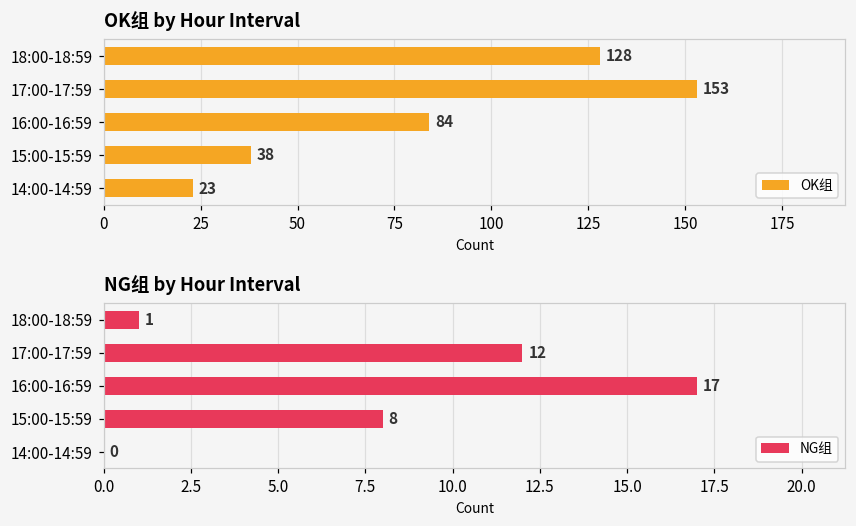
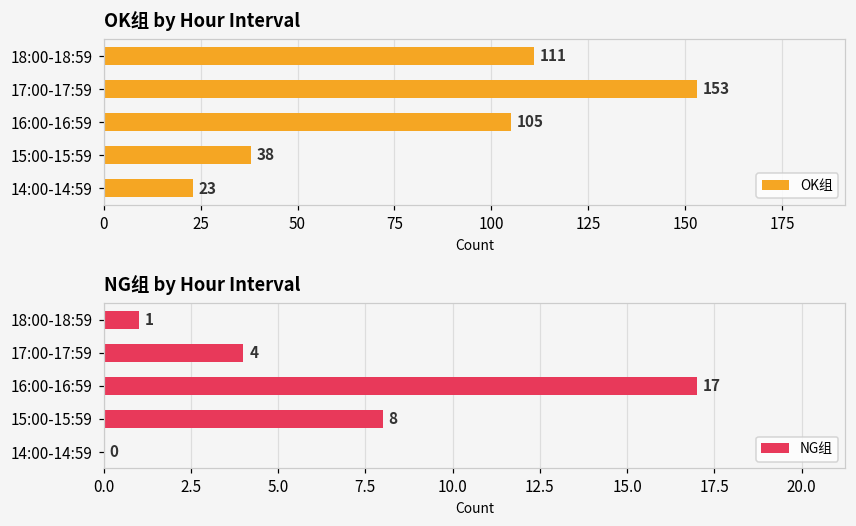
OK组 by Hour Interval, 18:00-18:59: 128 -> 111
OK组 by Hour Interval, 16:00-16:59: 84 -> 105
NG组 by Hour Interval, 17:00-17:59: 12 -> 4
